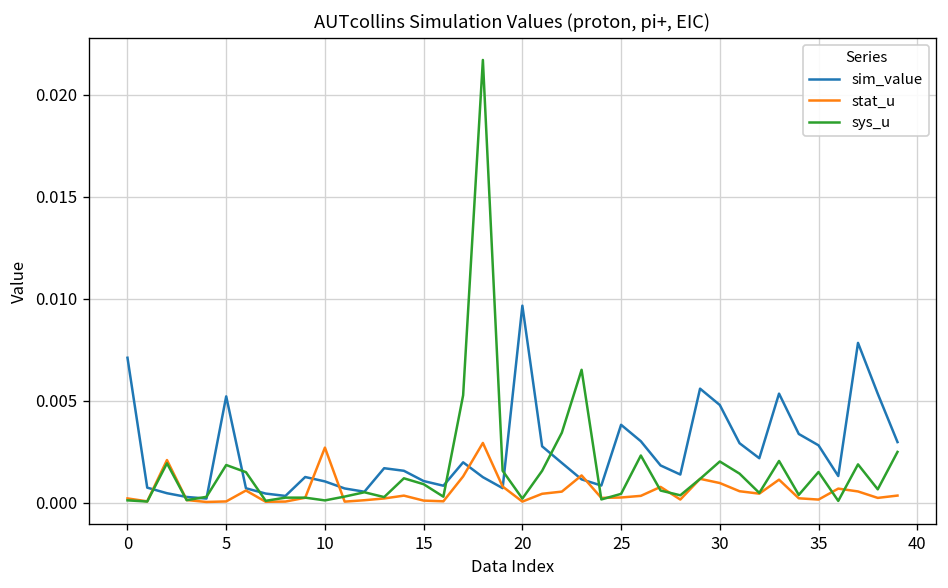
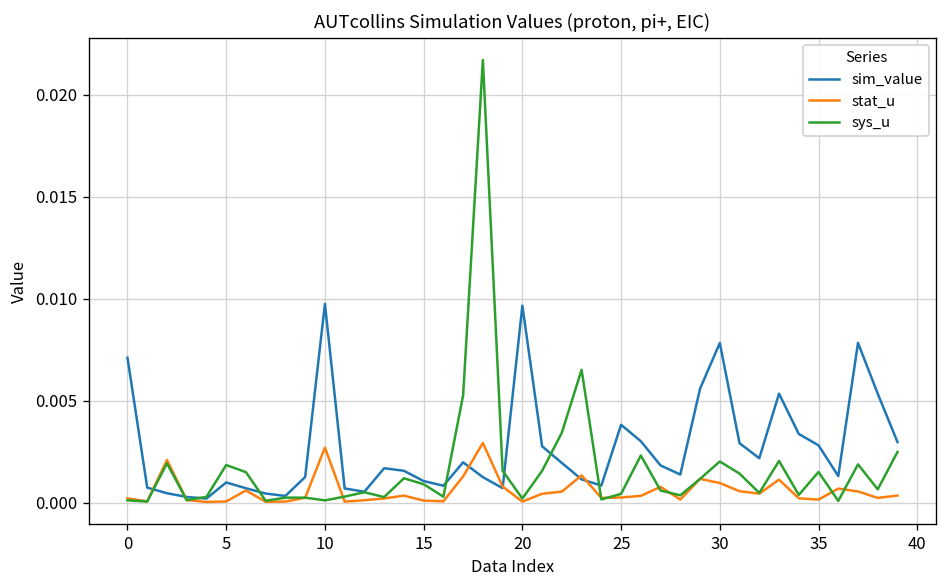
sim_value, 5: 0.0052 -> 0.0010
sim_value, 10: 0.0010 -> 0.0097
sim_value, 30: 0.0048 -> 0.0078
